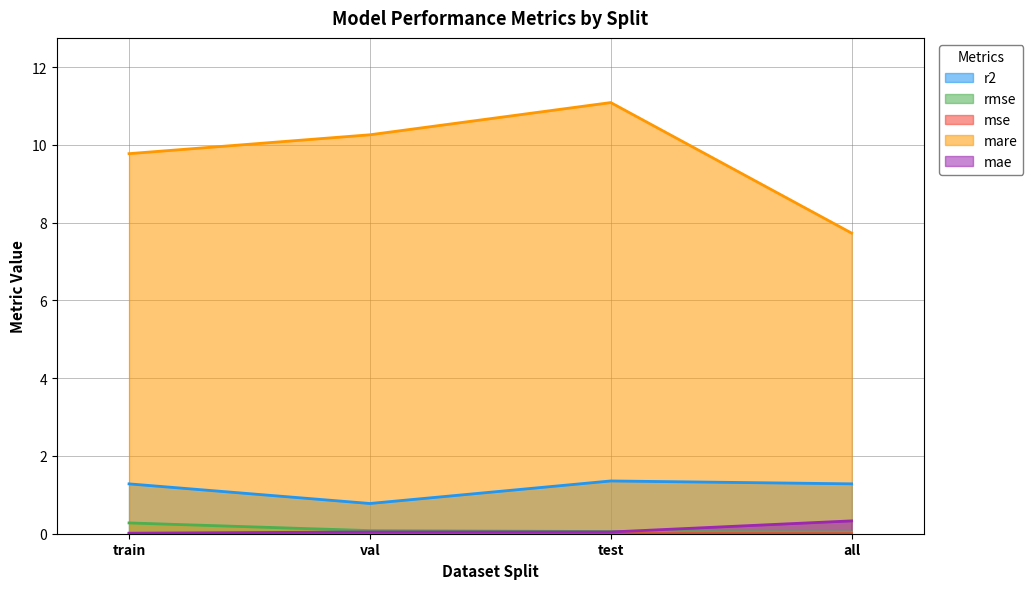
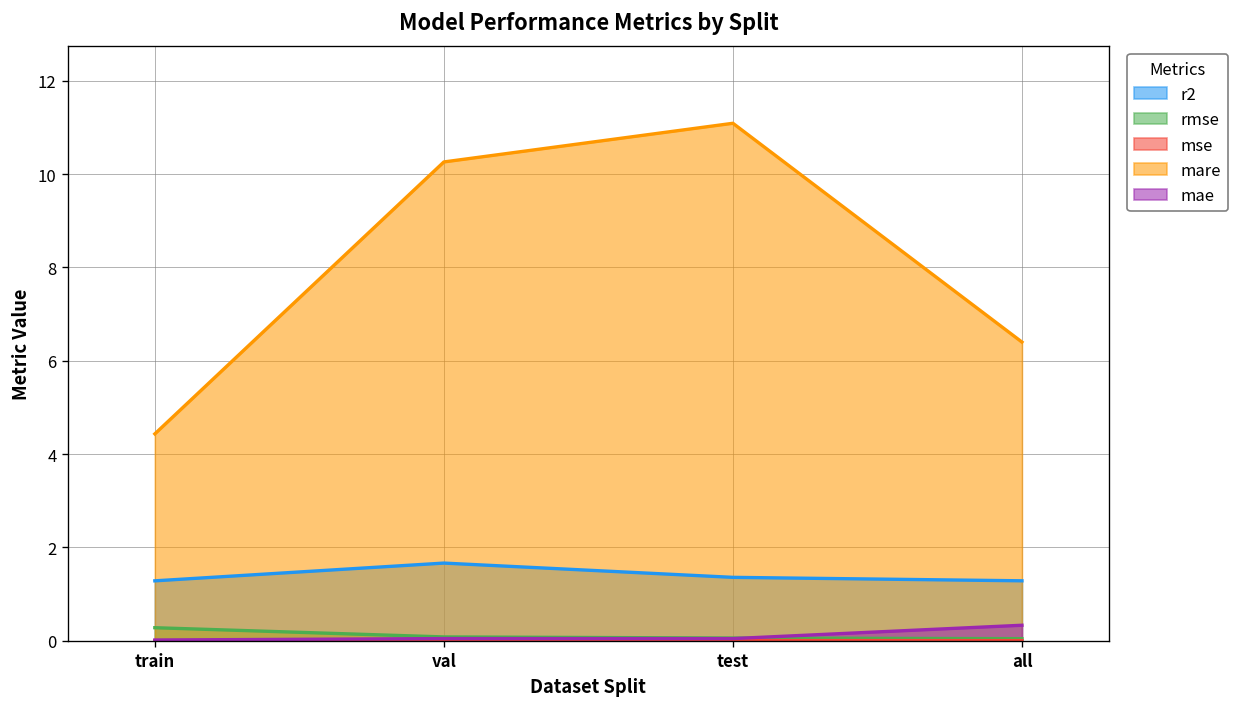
mare, train: 9.8 -> 4.4
r2, val: 0.8 -> 1.7
mare, all: 7.7 -> 6.4
